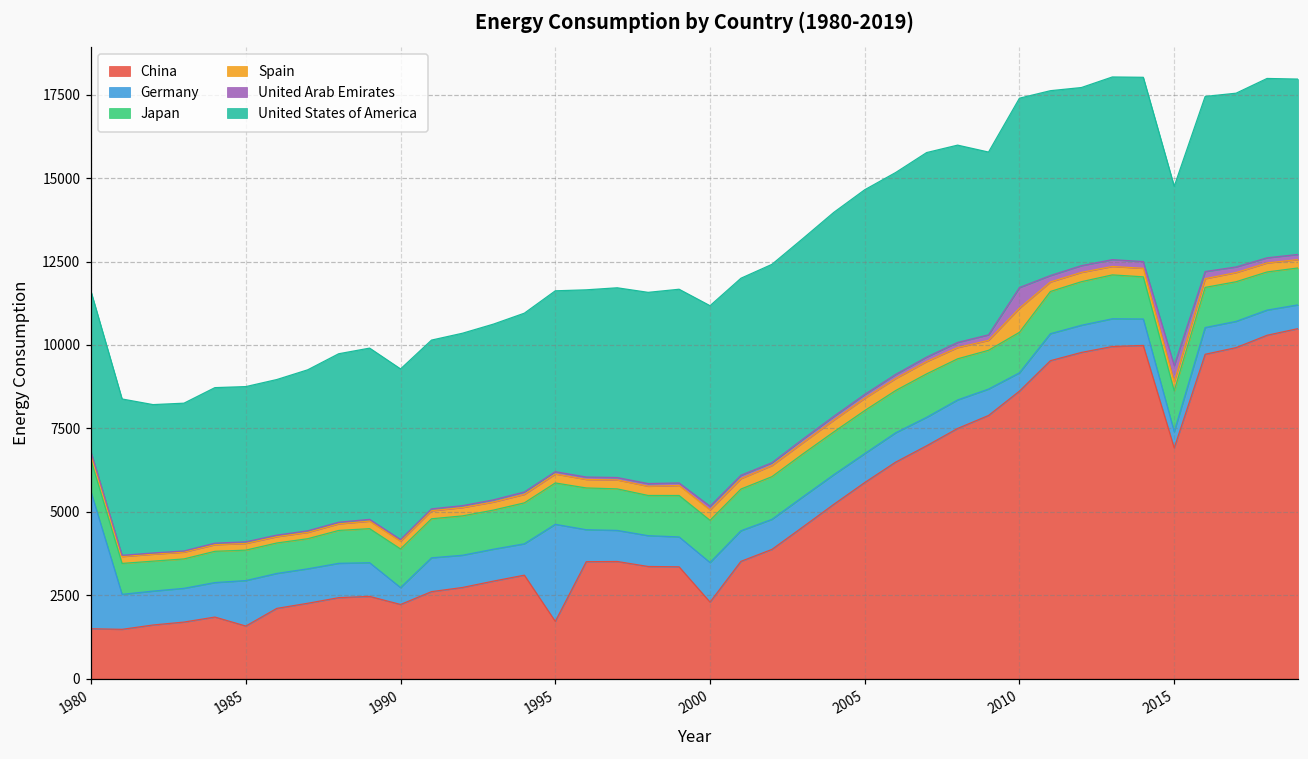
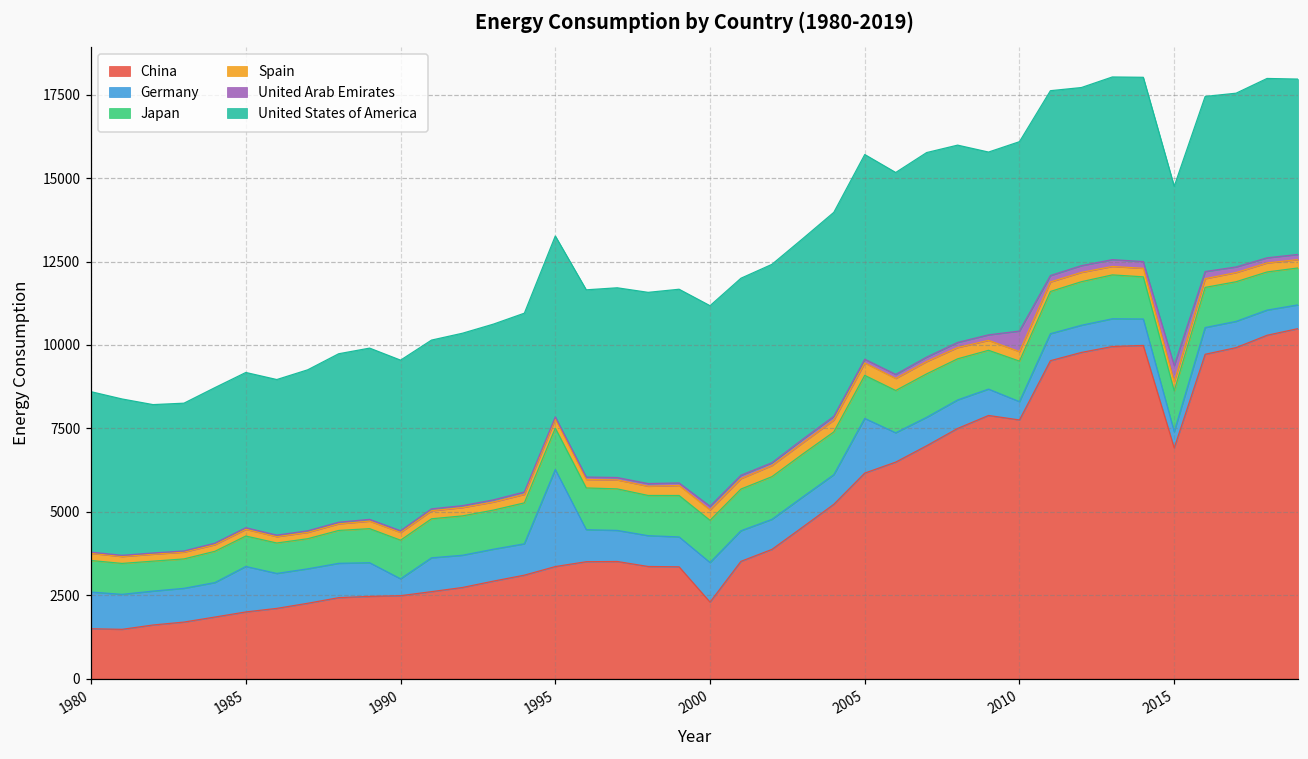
Germany, 1980: 4100 -> 1100
China, 1985: 1600 -> 2000
China, 1990: 2200 -> 2500
China, 1995: 1700 -> 3400
China, 2005: 5900 -> 6200
Germany, 2005: 900 -> 1600
China, 2010: 8600 -> 7800
Spain, 2010: 700 -> 300
